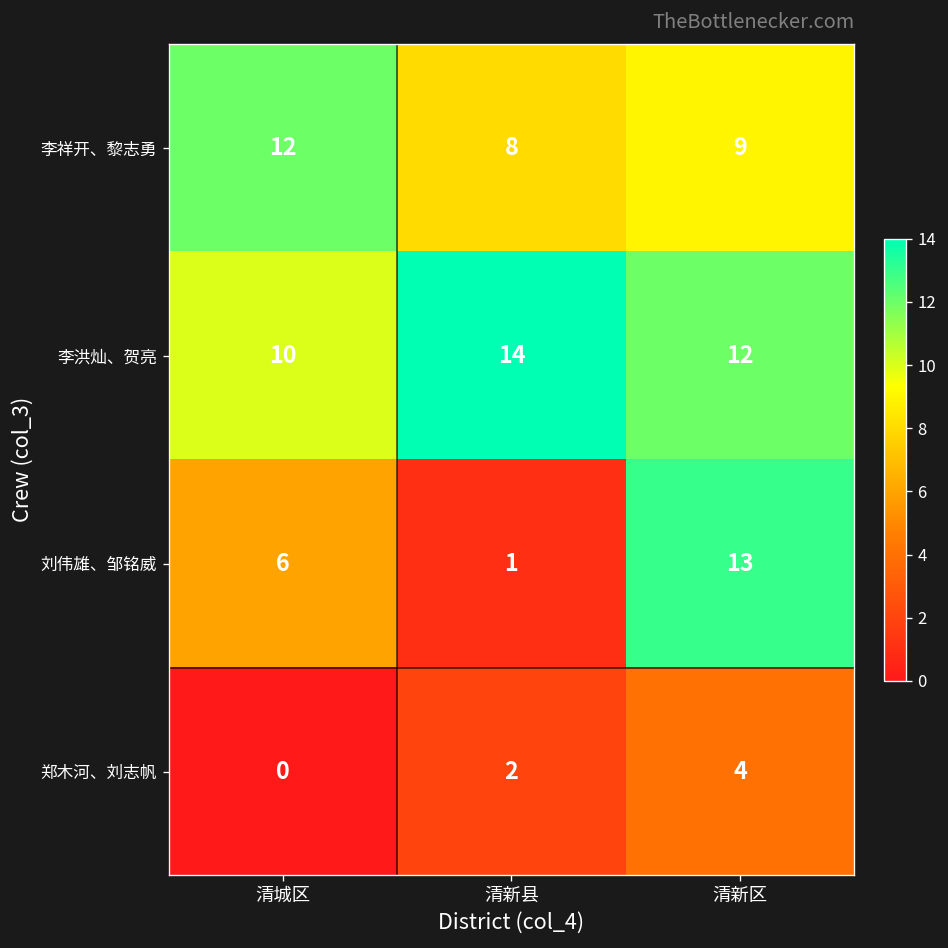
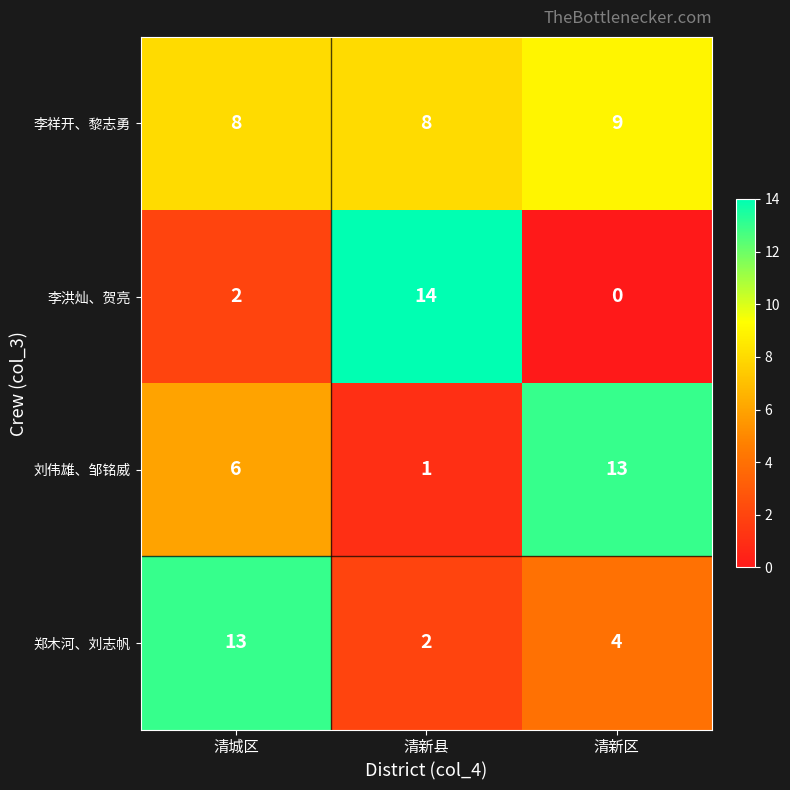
李祥开、黎志勇, 清城区: 12 -> 8
李洪灿、贺亮, 清城区: 10 -> 2
李洪灿、贺亮, 清新区: 12 -> 0
郑木河、刘志帆, 清城区: 0 -> 13
